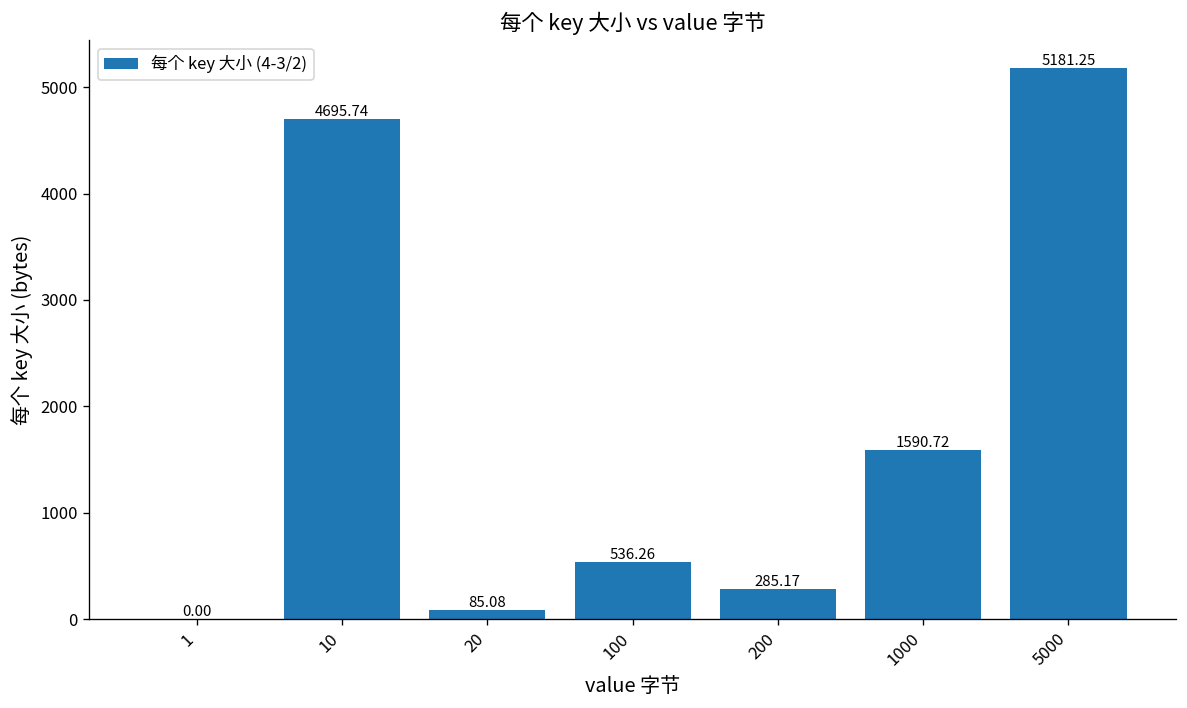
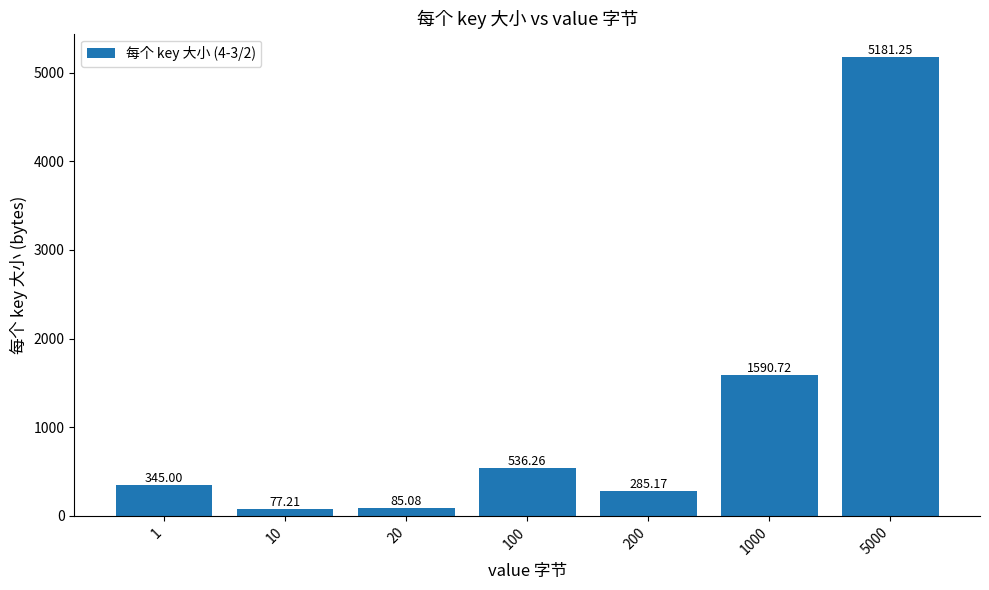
1: 0.00 -> 345.00
10: 4695.74 -> 77.21
